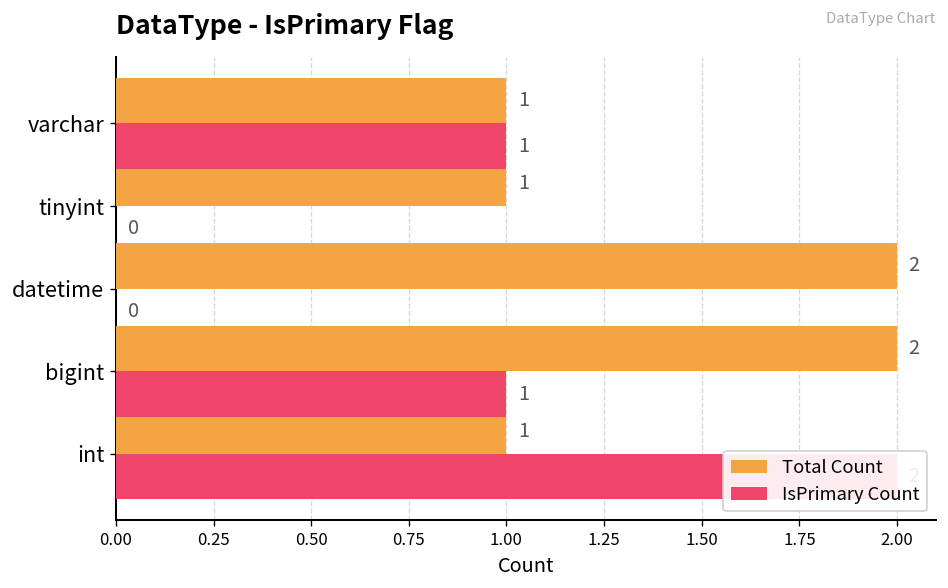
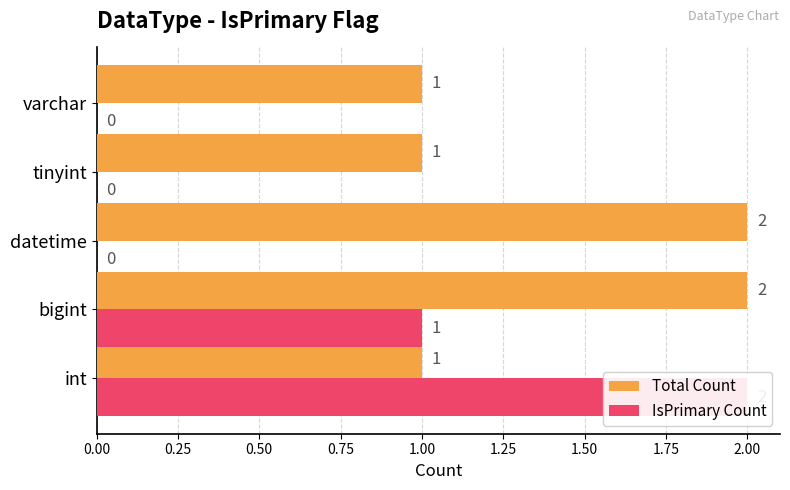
IsPrimary Count, varchar: 1 -> 0
